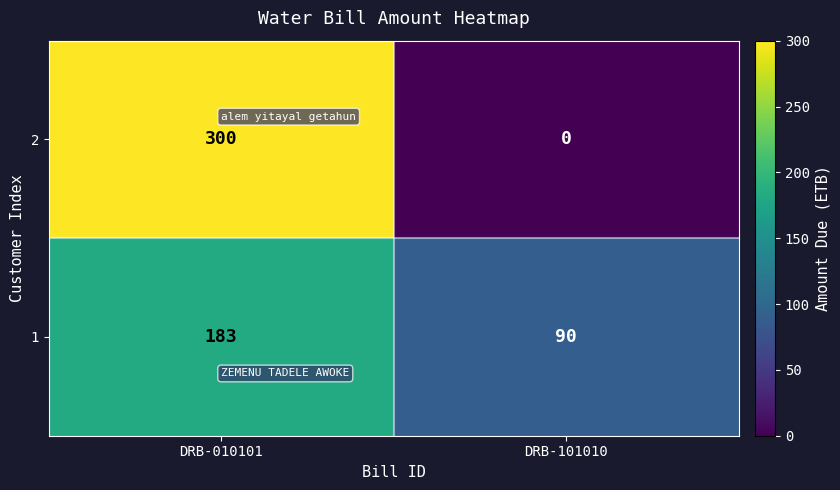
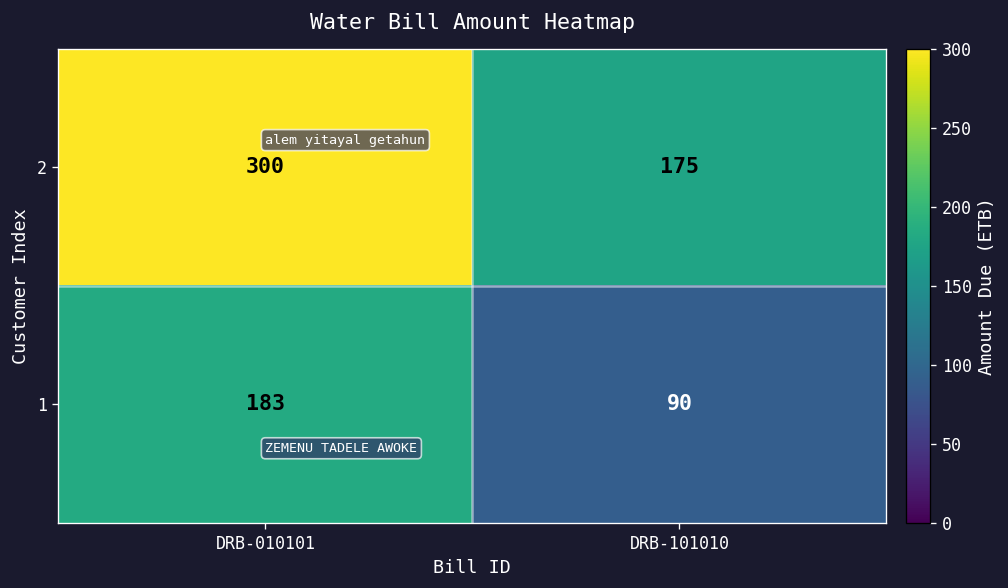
2, DRB-101010: 0 -> 175
